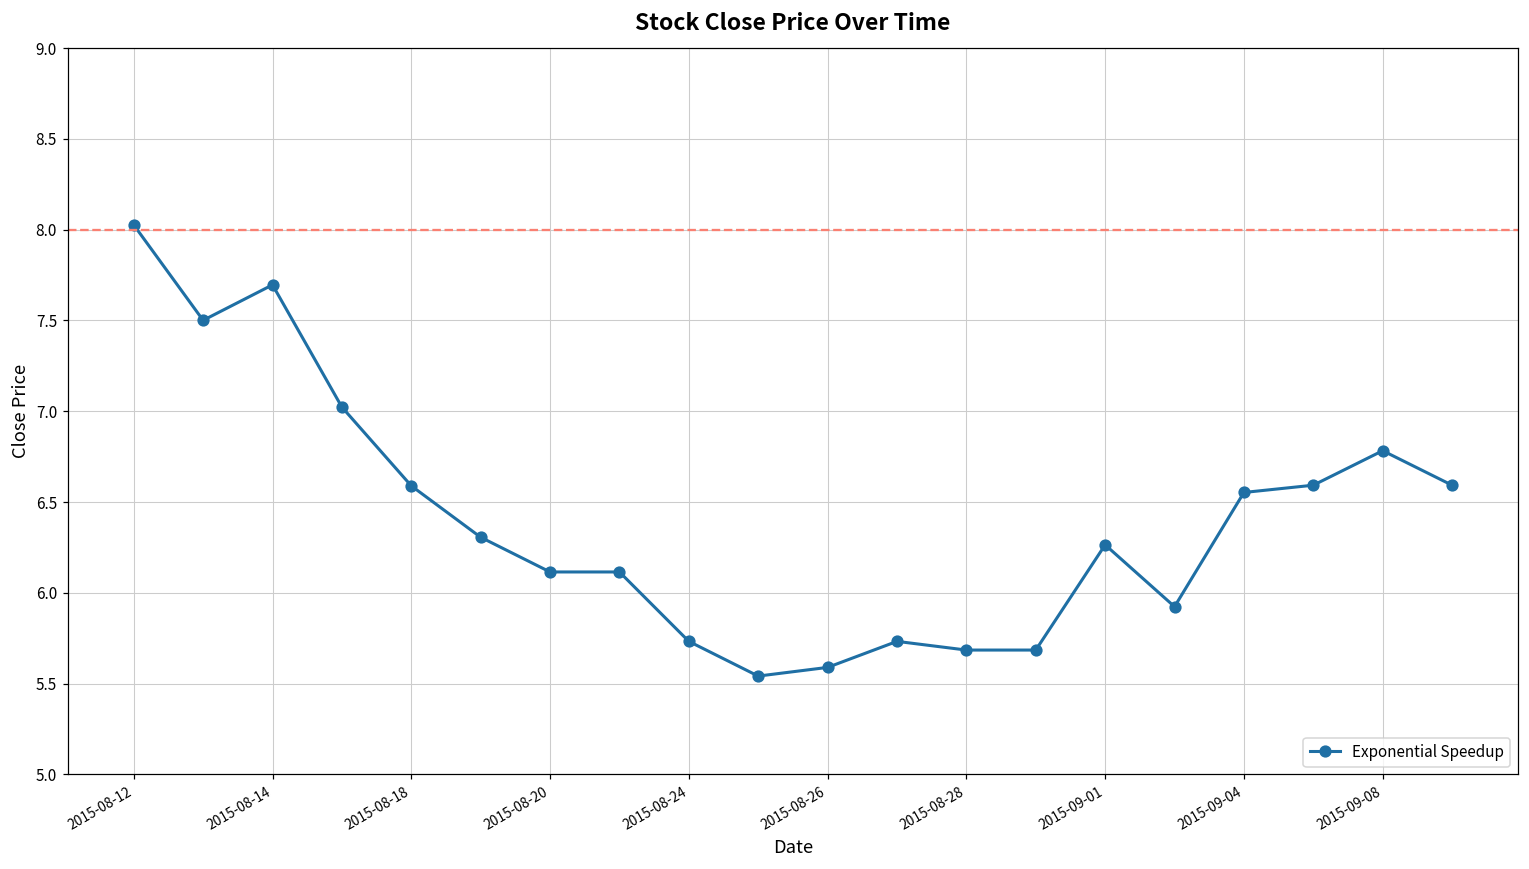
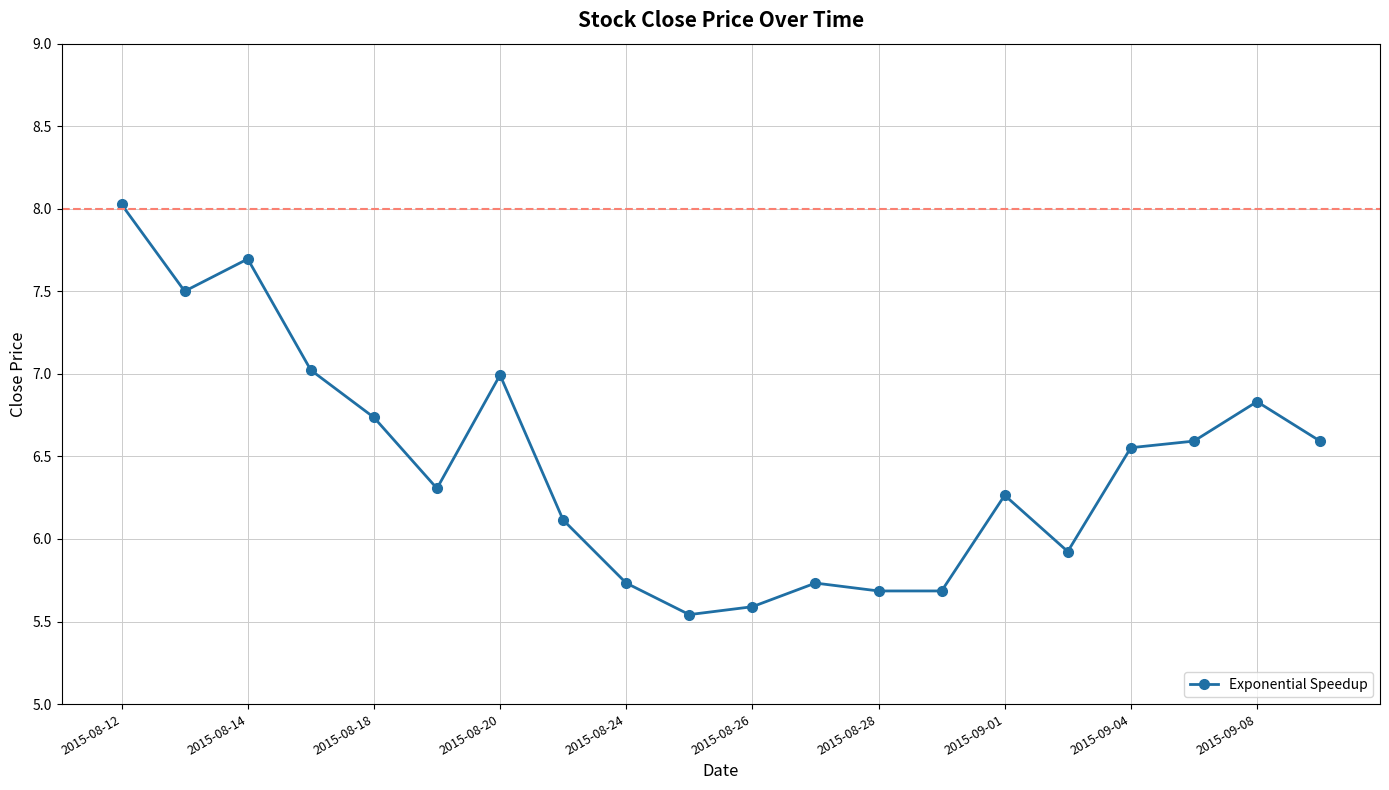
2015-08-18: 6.59 -> 6.74
2015-08-20: 6.12 -> 6.99
2015-09-08: 6.78 -> 6.83
